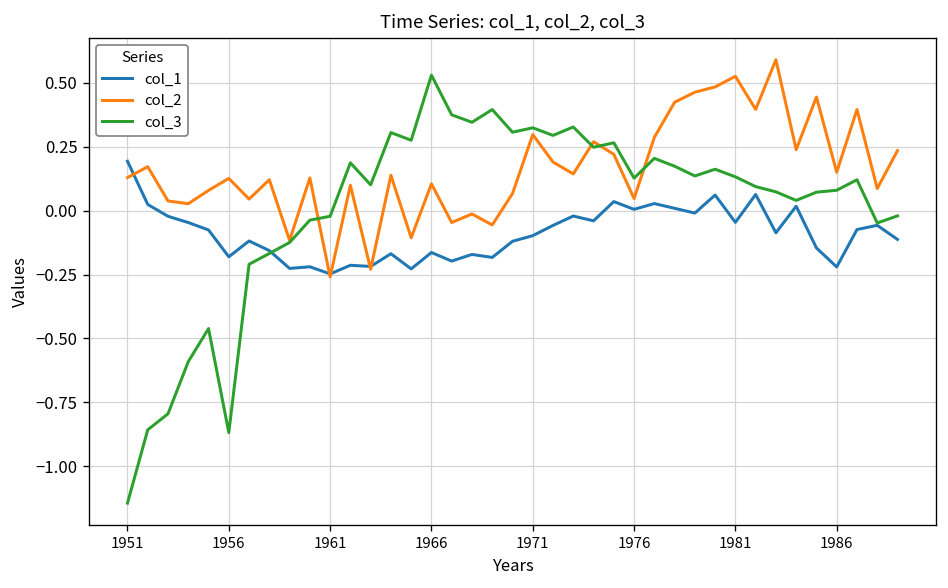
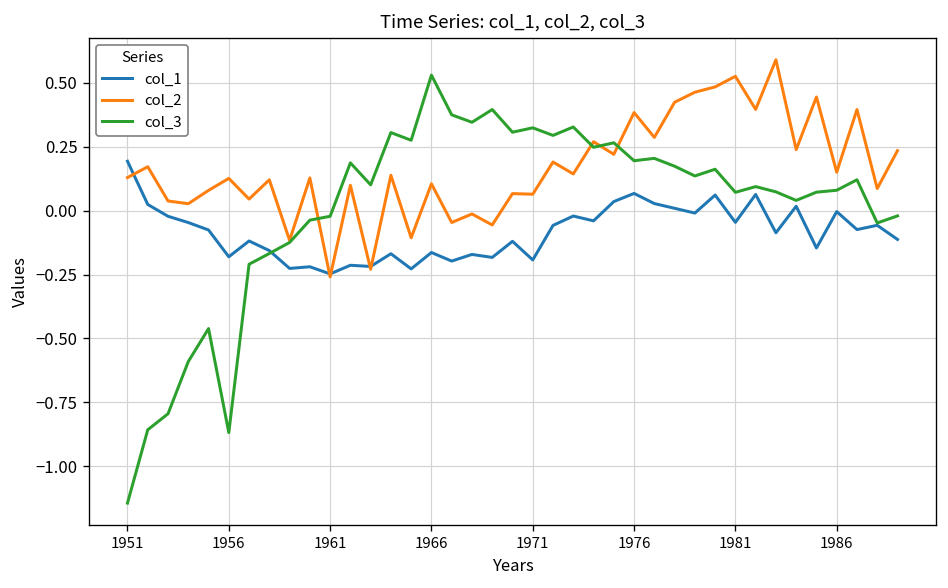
col_1, 1971: -0.10 -> -0.19
col_2, 1971: 0.30 -> 0.06
col_1, 1976: 0.01 -> 0.07
col_2, 1976: 0.05 -> 0.38
col_3, 1976: 0.13 -> 0.20
col_3, 1981: 0.13 -> 0.07
col_1, 1986: -0.22 -> 0.00
